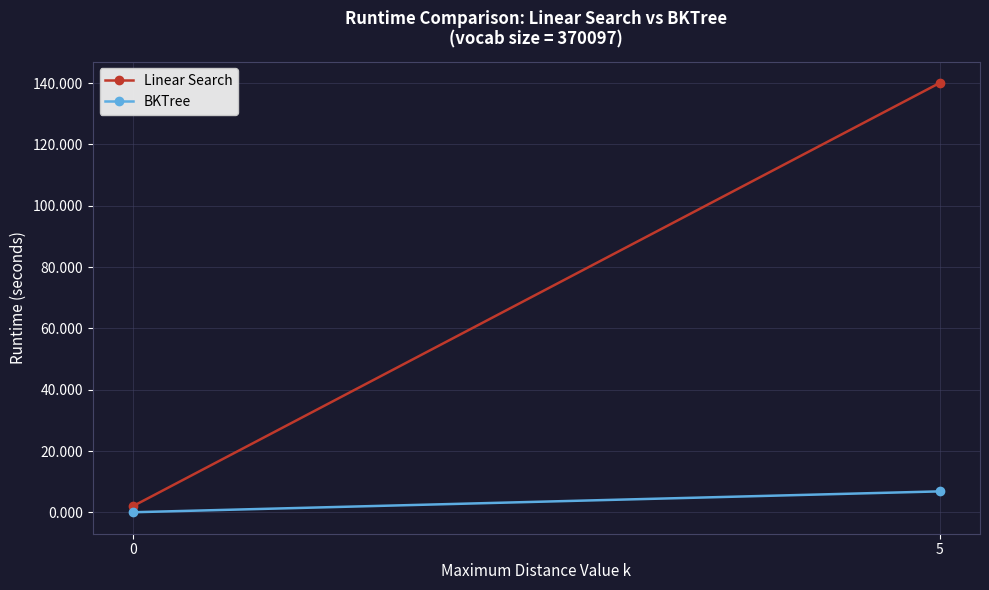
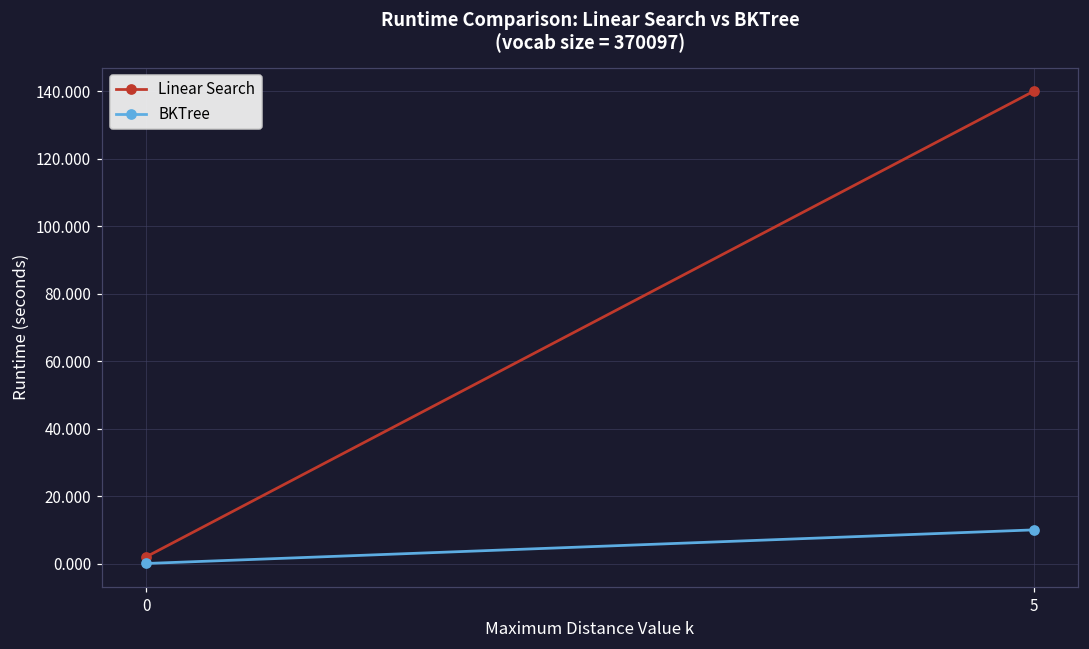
BKTree, 5: 7 -> 10
